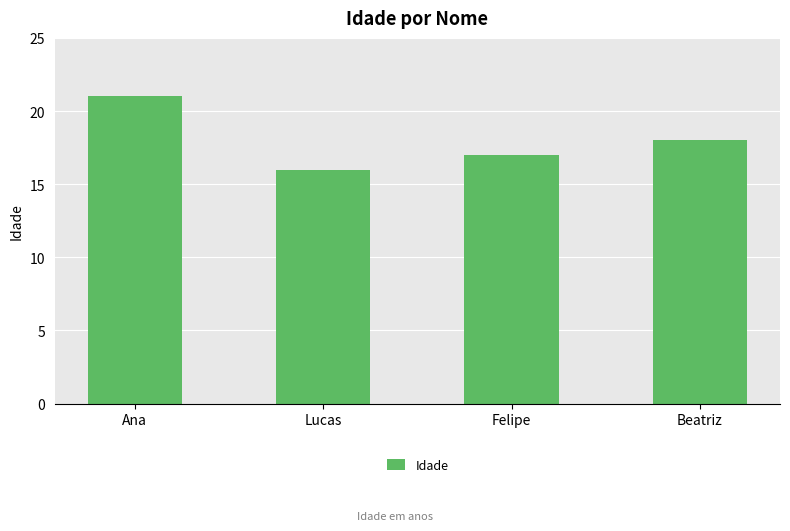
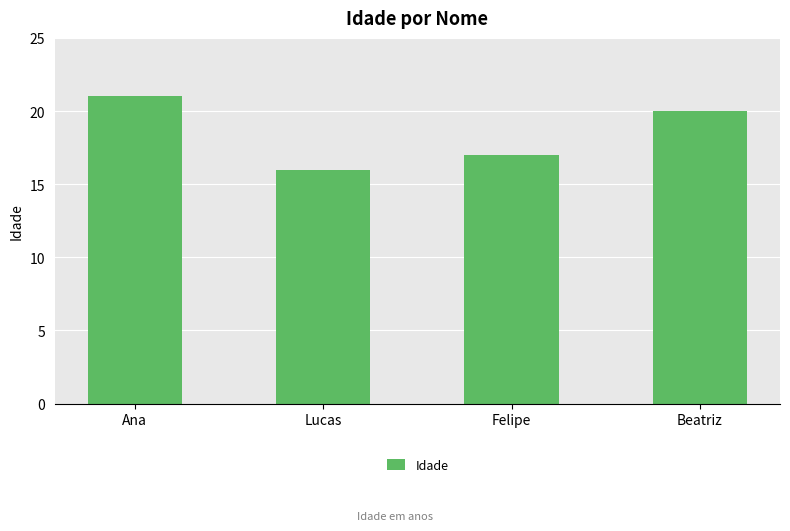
Beatriz: 18 -> 20
